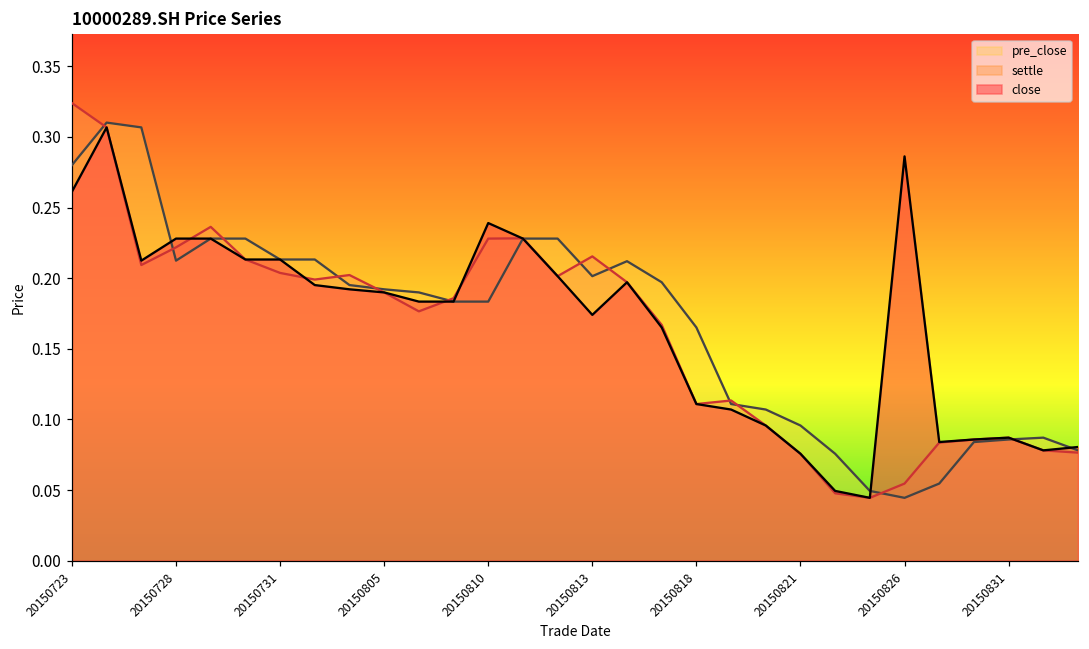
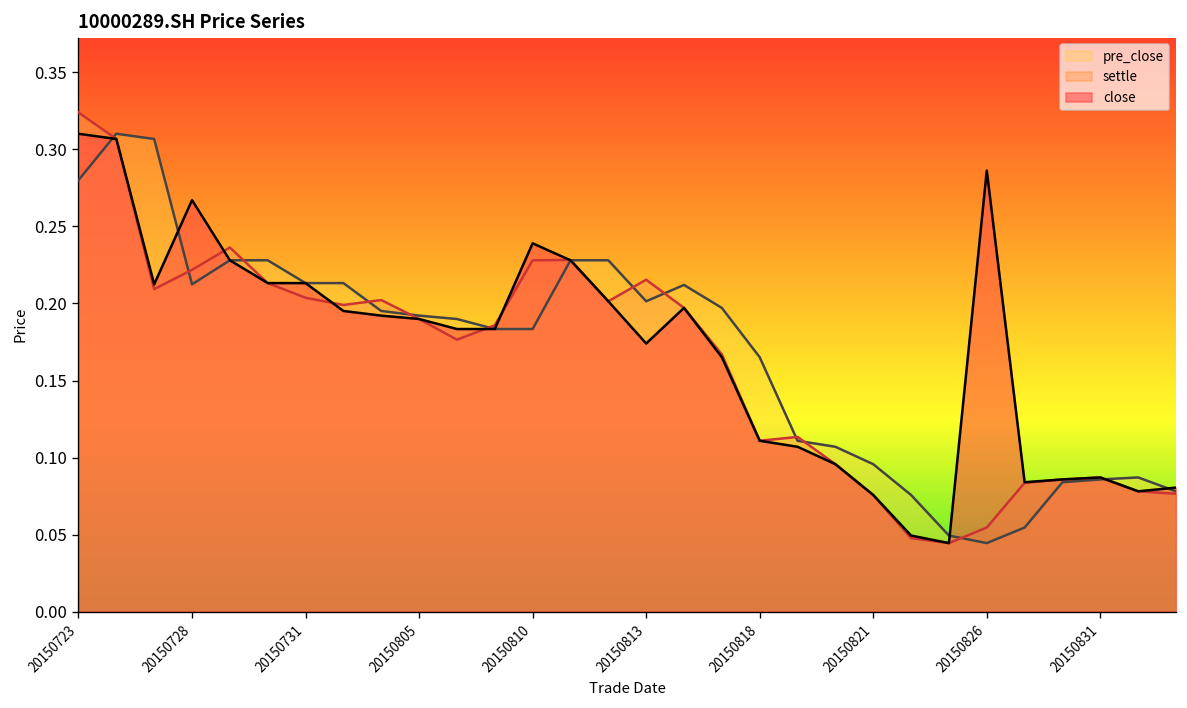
close, 20150723: 0.261 -> 0.310
close, 20150728: 0.228 -> 0.267
